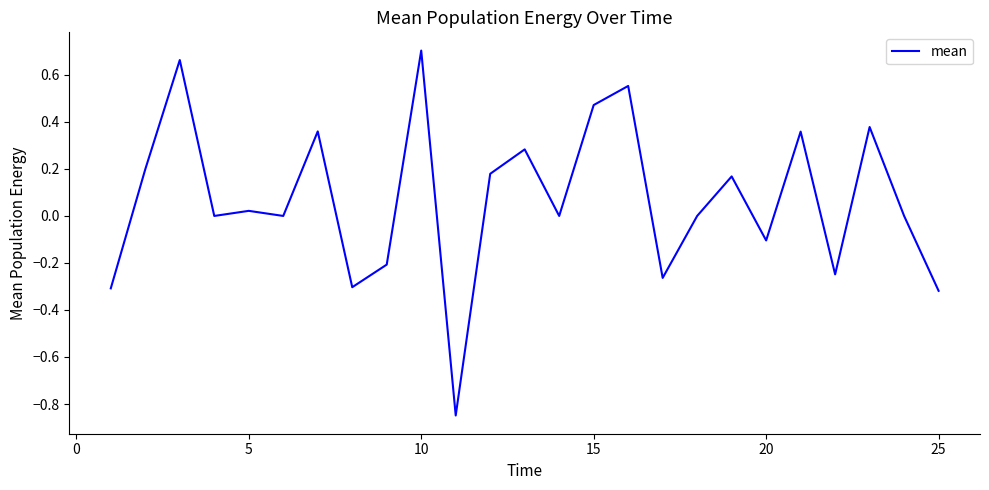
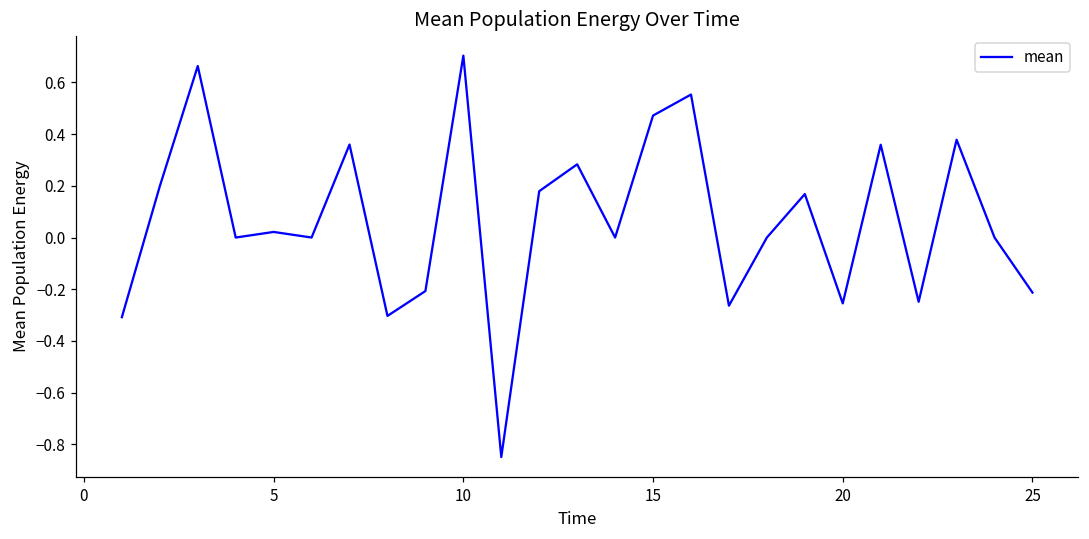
20: -0.10 -> -0.25
25: -0.32 -> -0.21
